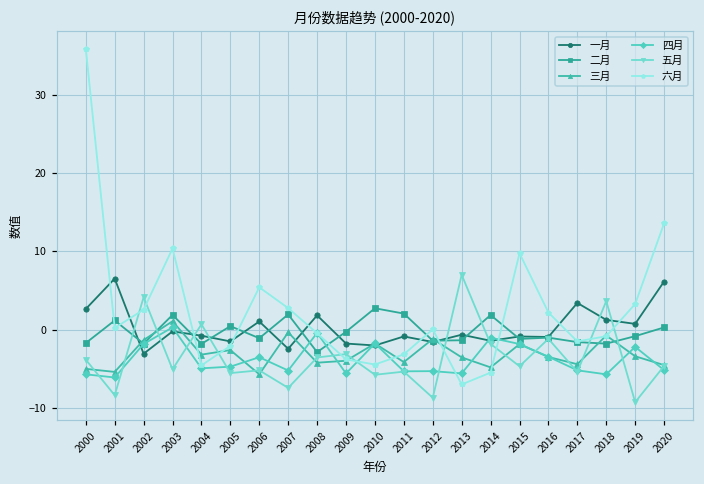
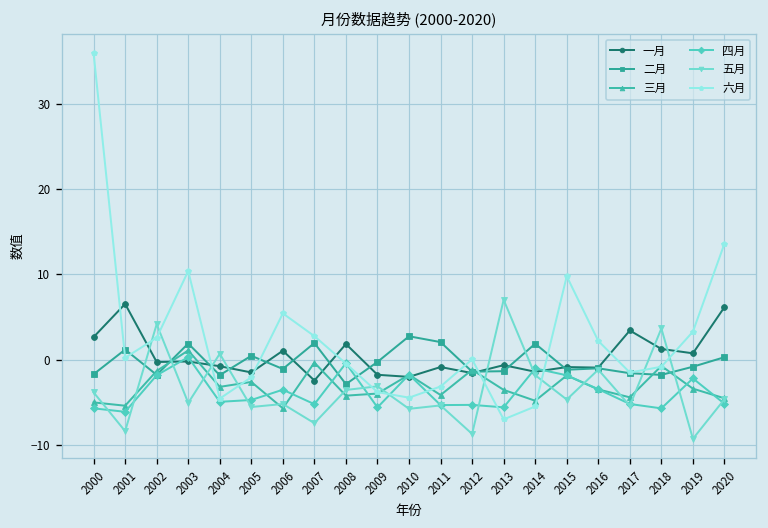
一月, 2002: -3 -> 0
